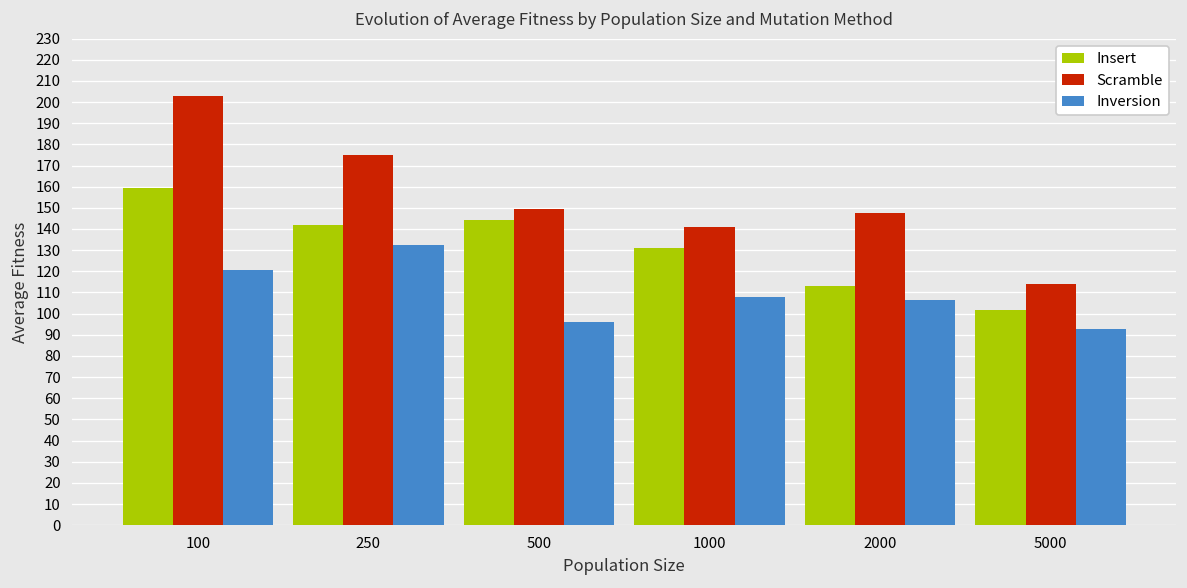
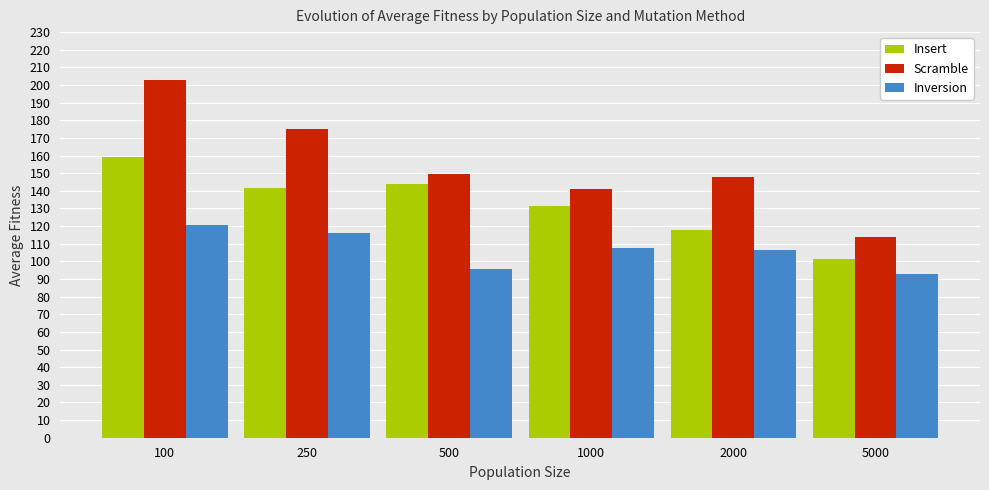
Inversion, 250: 132 -> 116
Insert, 2000: 113 -> 118
